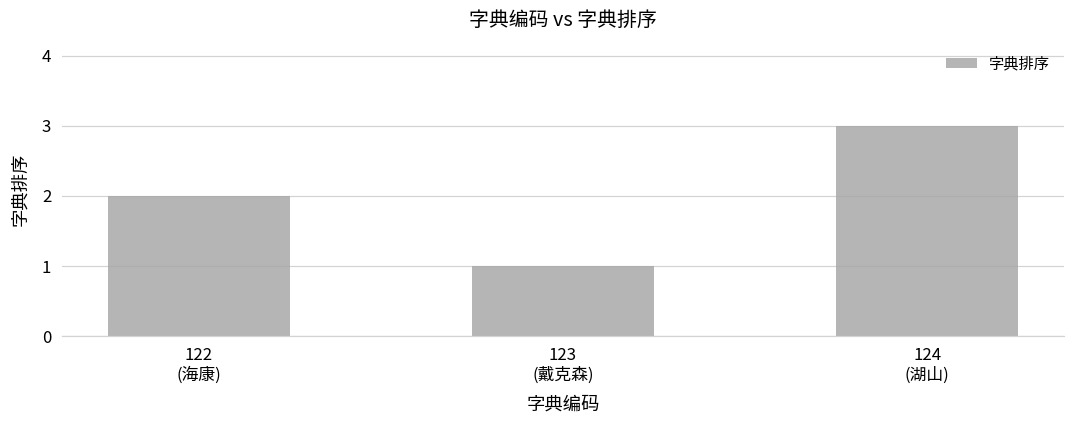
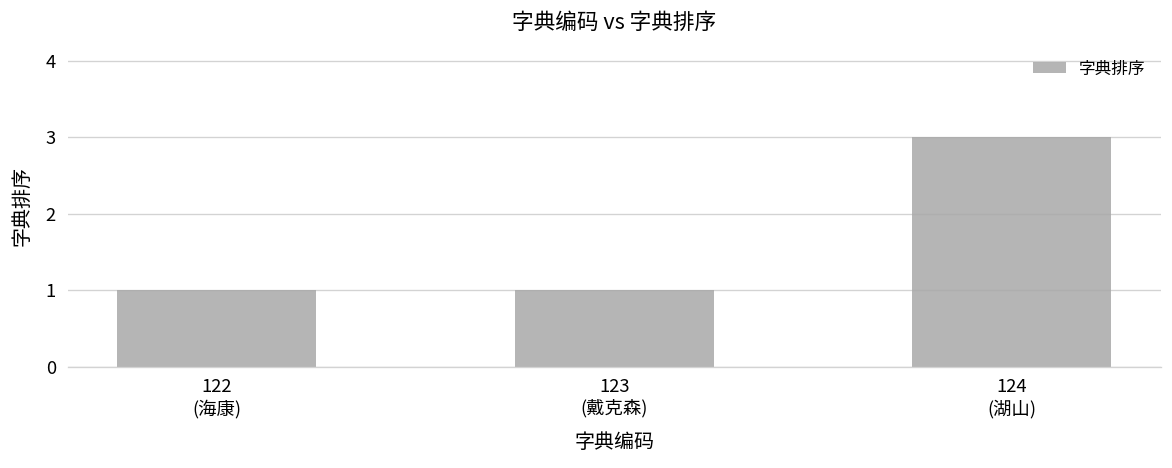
122 (海康): 2 -> 1
